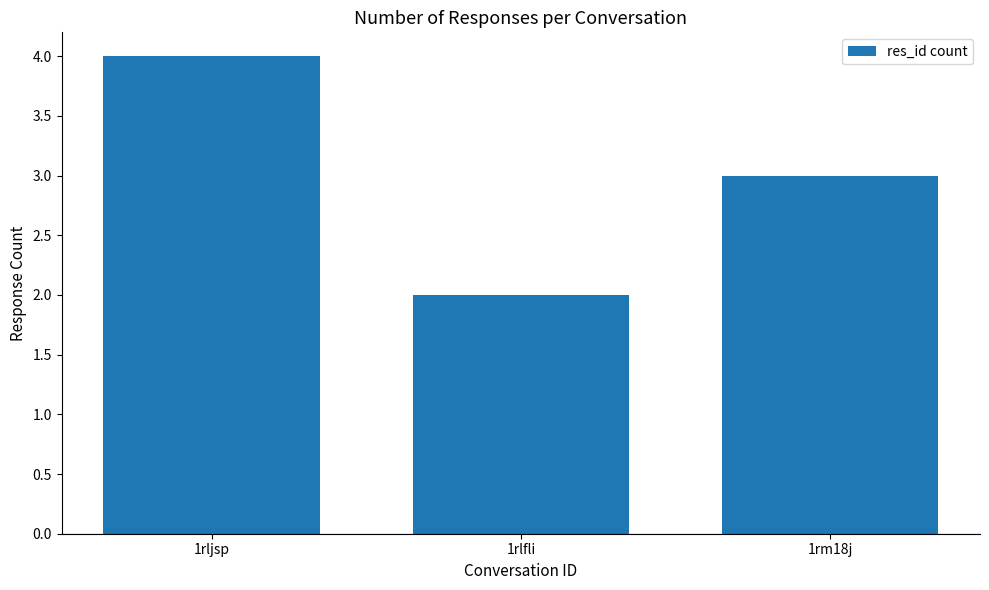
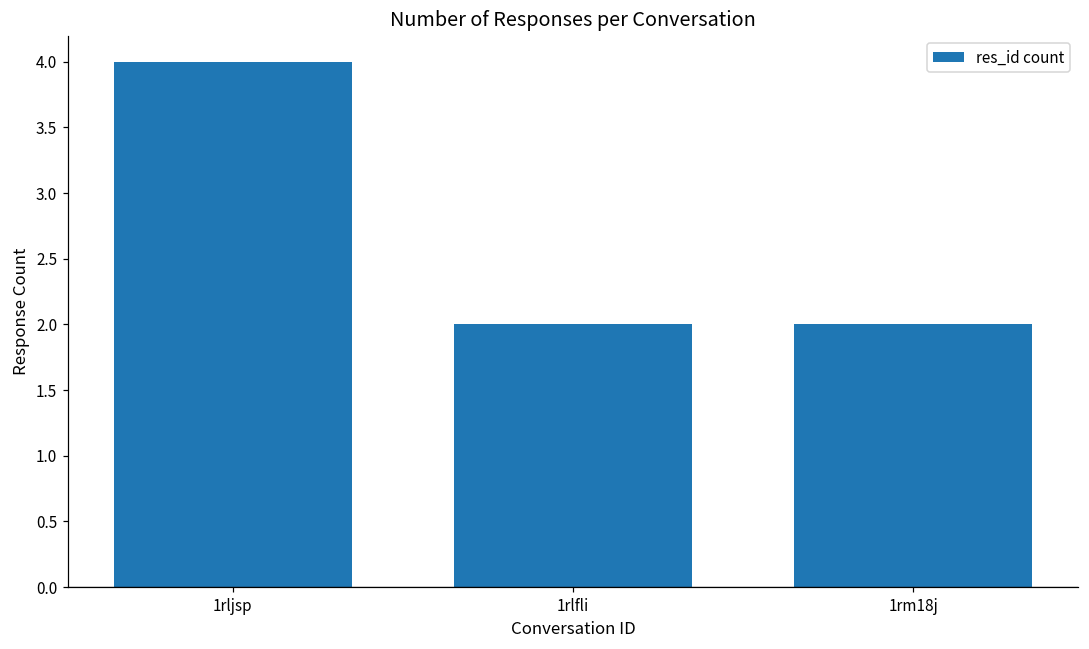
1rm18j: 3 -> 2
